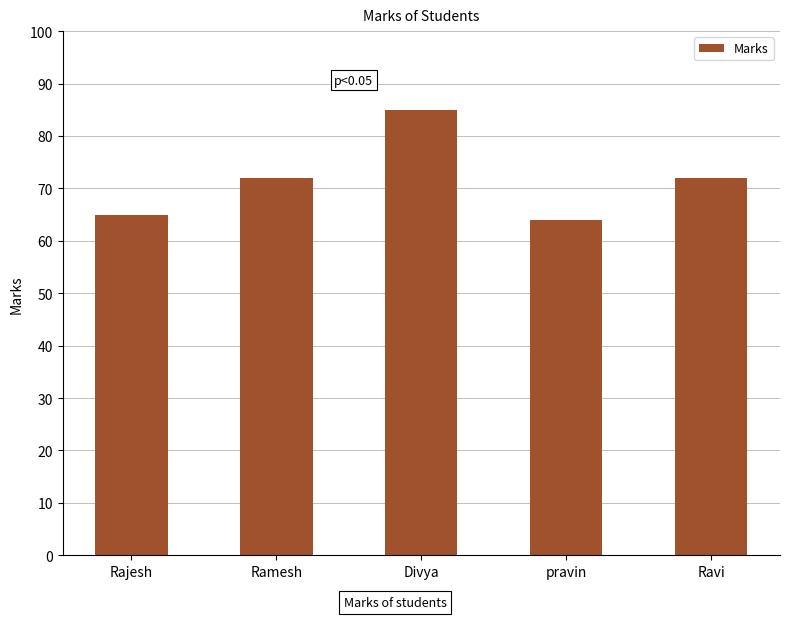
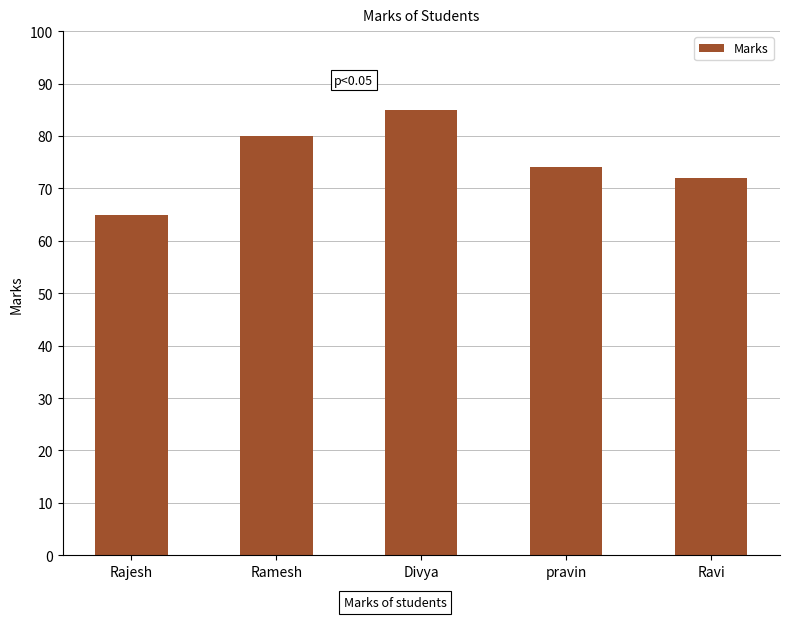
Ramesh: 72 -> 80
pravin: 64 -> 74
